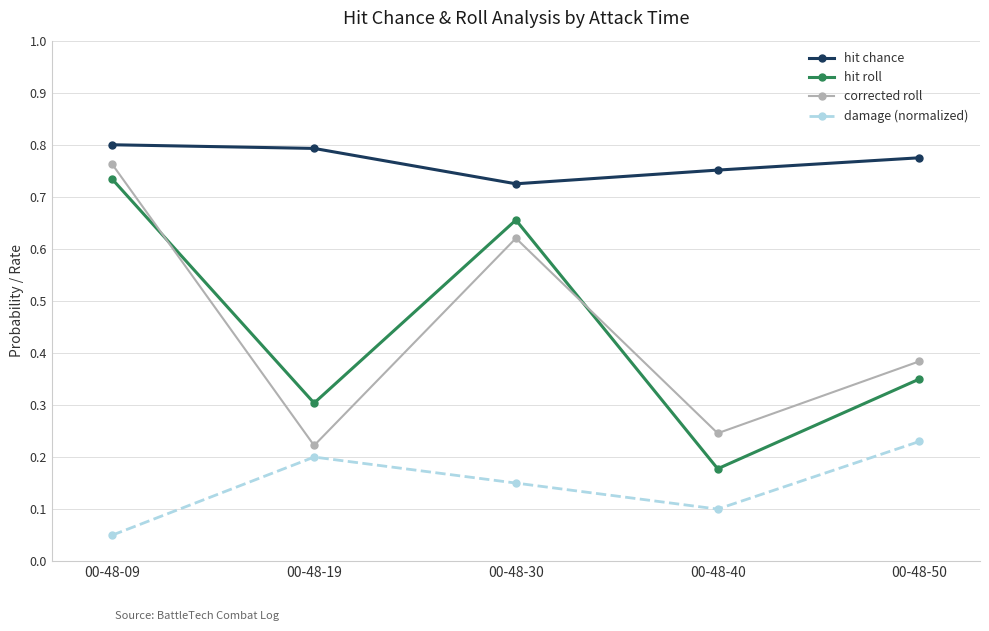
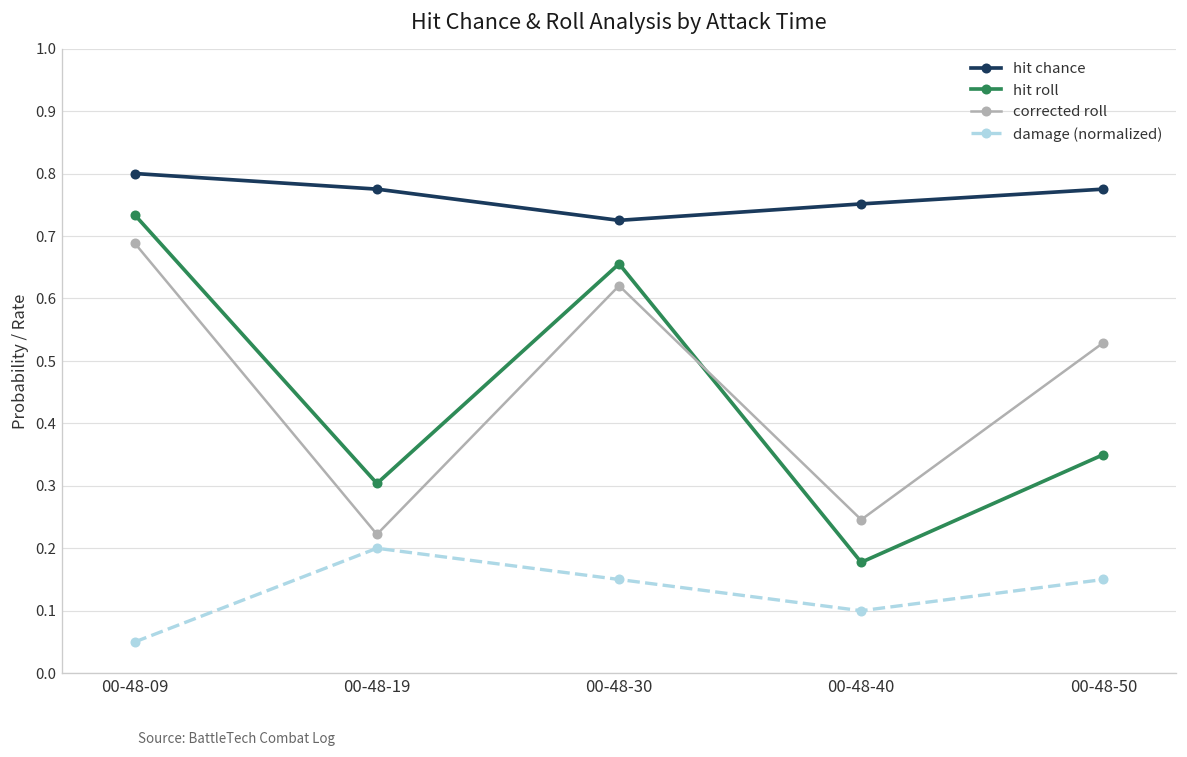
corrected roll, 00-48-09: 0.76 -> 0.69
hit chance, 00-48-19: 0.79 -> 0.77
corrected roll, 00-48-50: 0.38 -> 0.53
damage (normalized), 00-48-50: 0.23 -> 0.15
